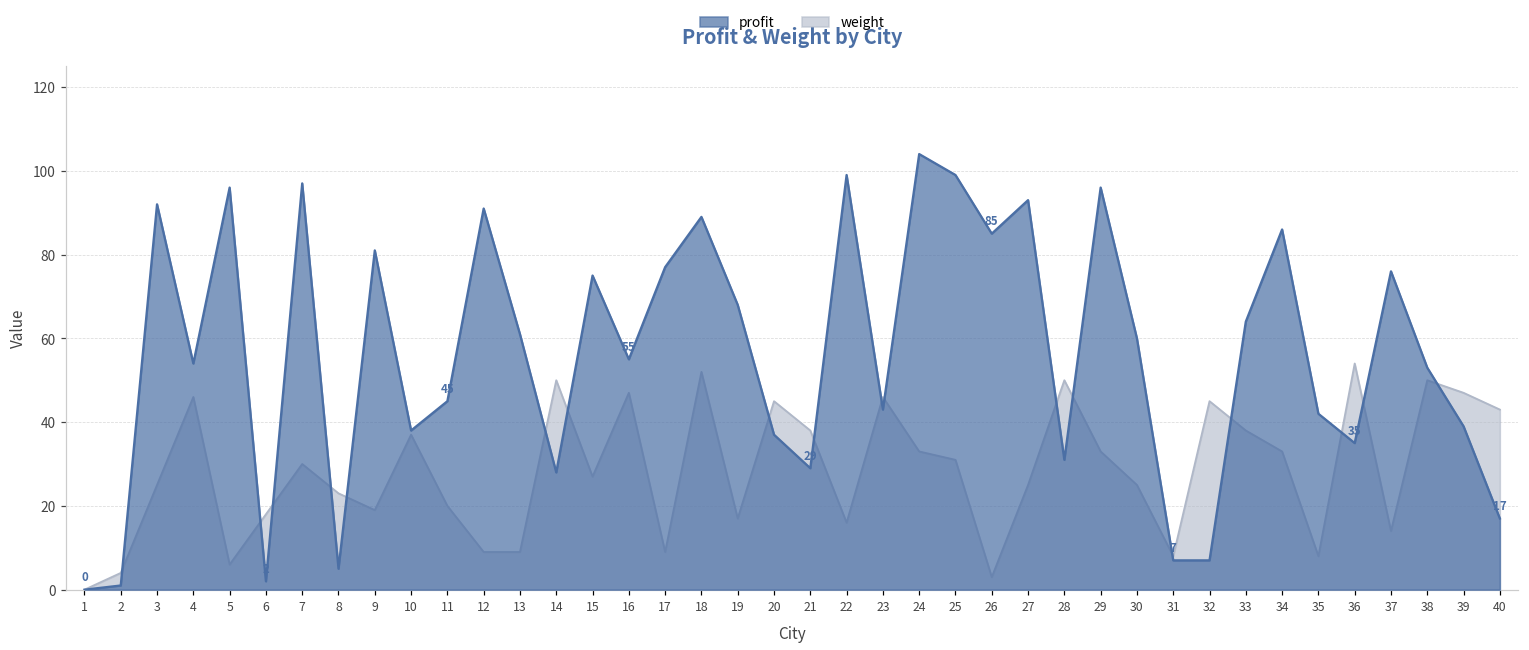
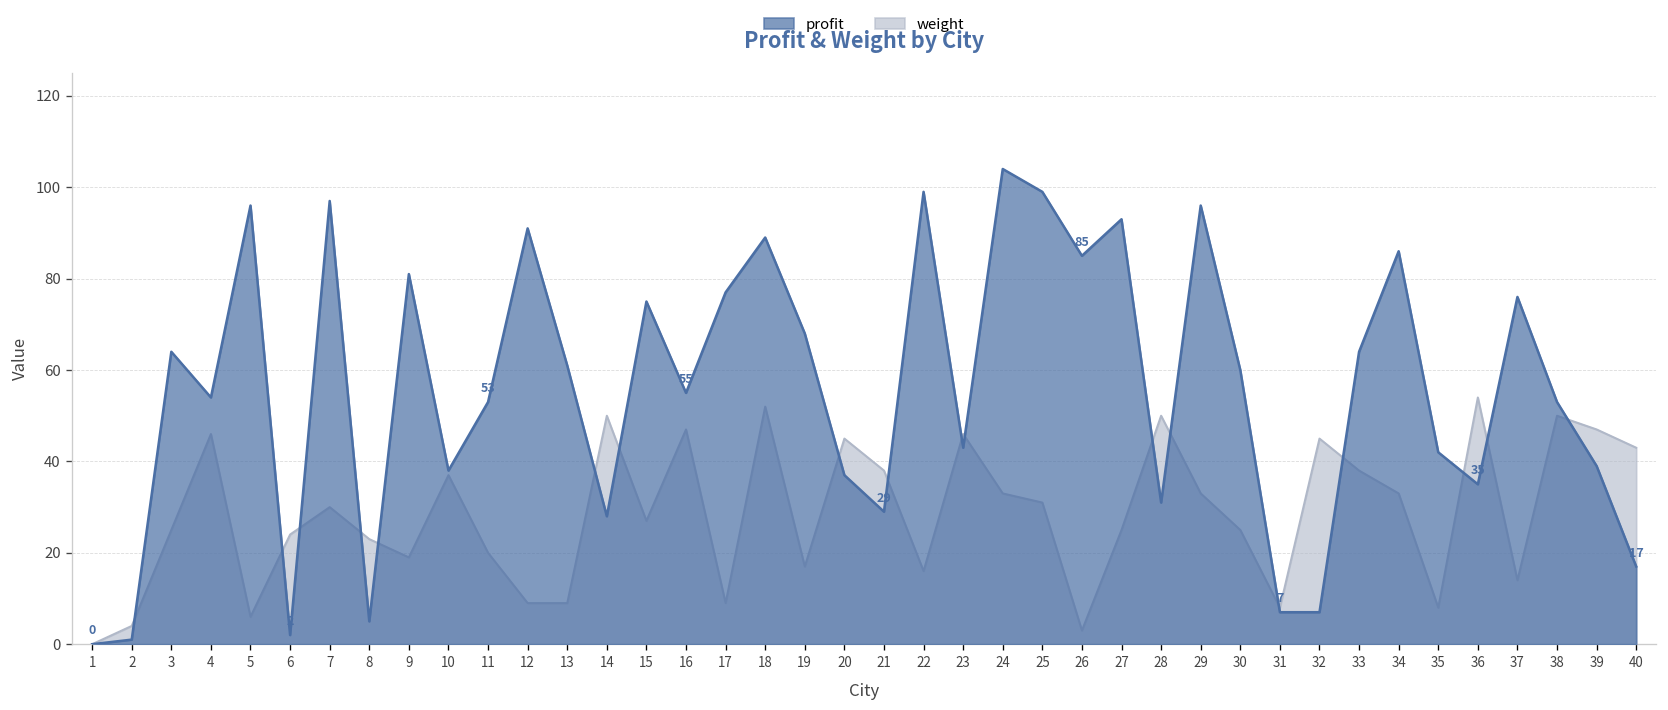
profit, 3: 92 -> 64
weight, 6: 18 -> 24
profit, 11: 45 -> 53
